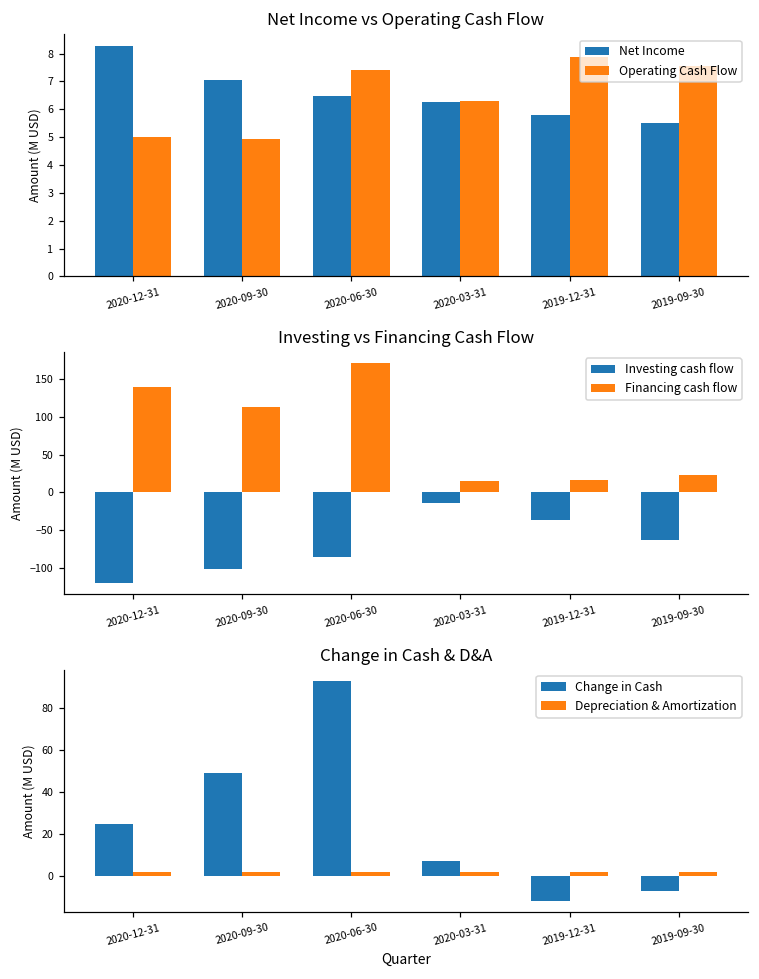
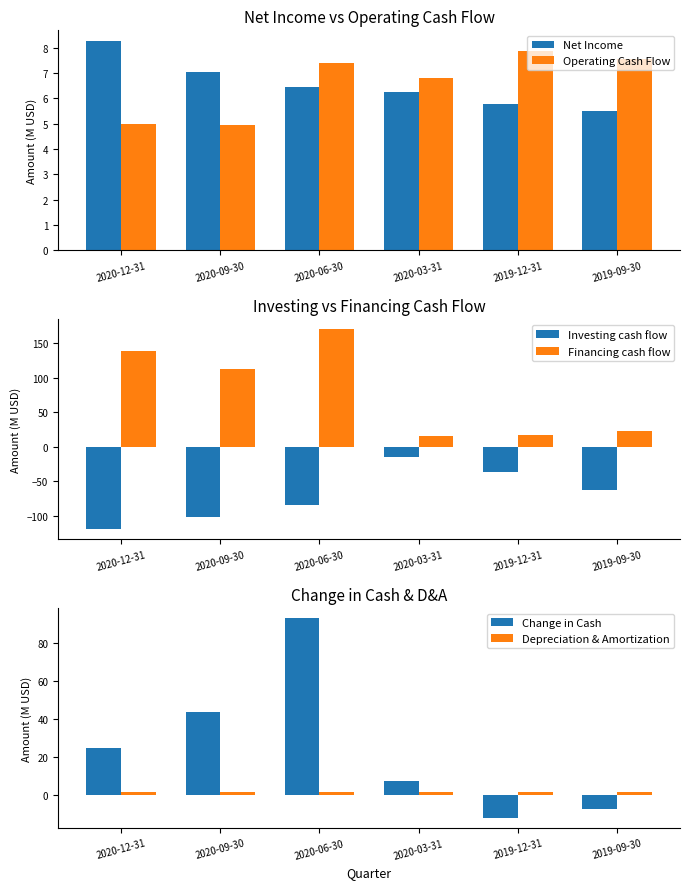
Net Income vs Operating Cash Flow, Operating Cash Flow, 2020-03-31: 6.3 -> 6.8
Change in Cash & D&A, Change in Cash, 2020-09-30: 49 -> 44
